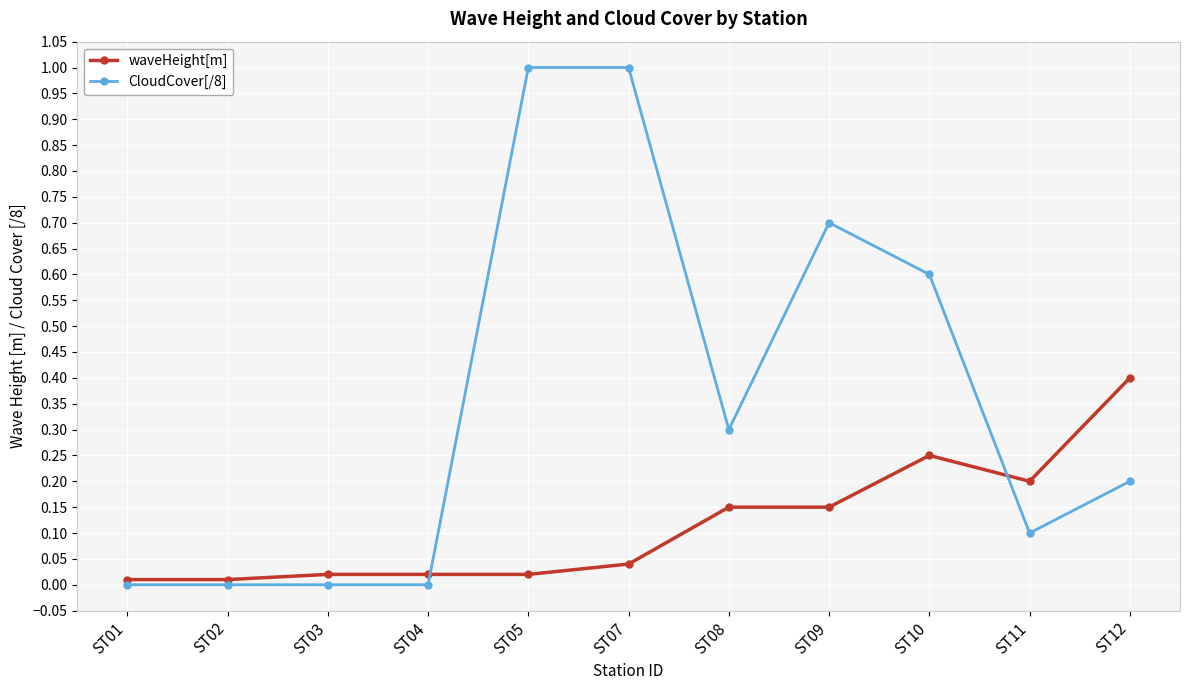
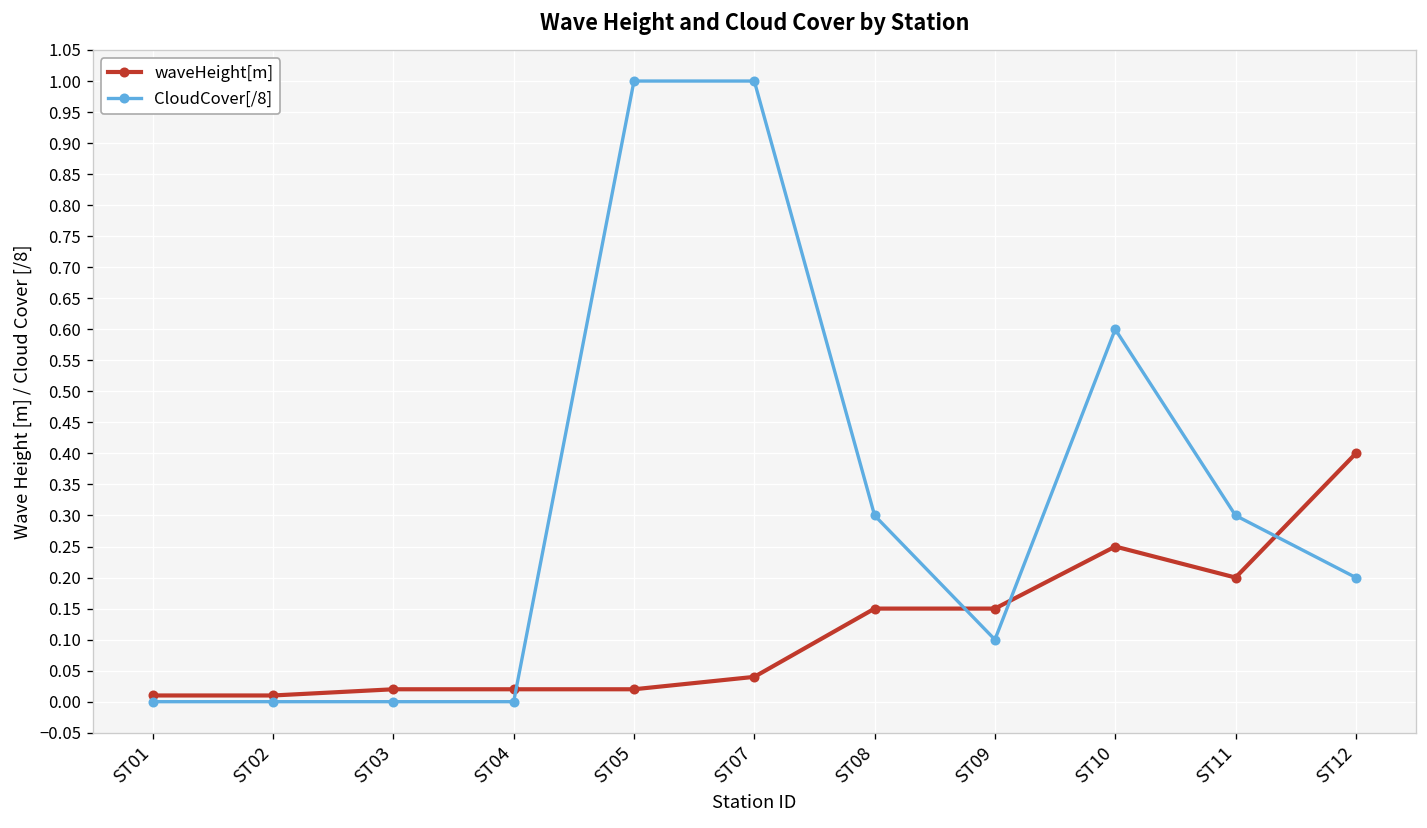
CloudCover[/8], ST09: 0.7 -> 0.1
CloudCover[/8], ST11: 0.1 -> 0.3
